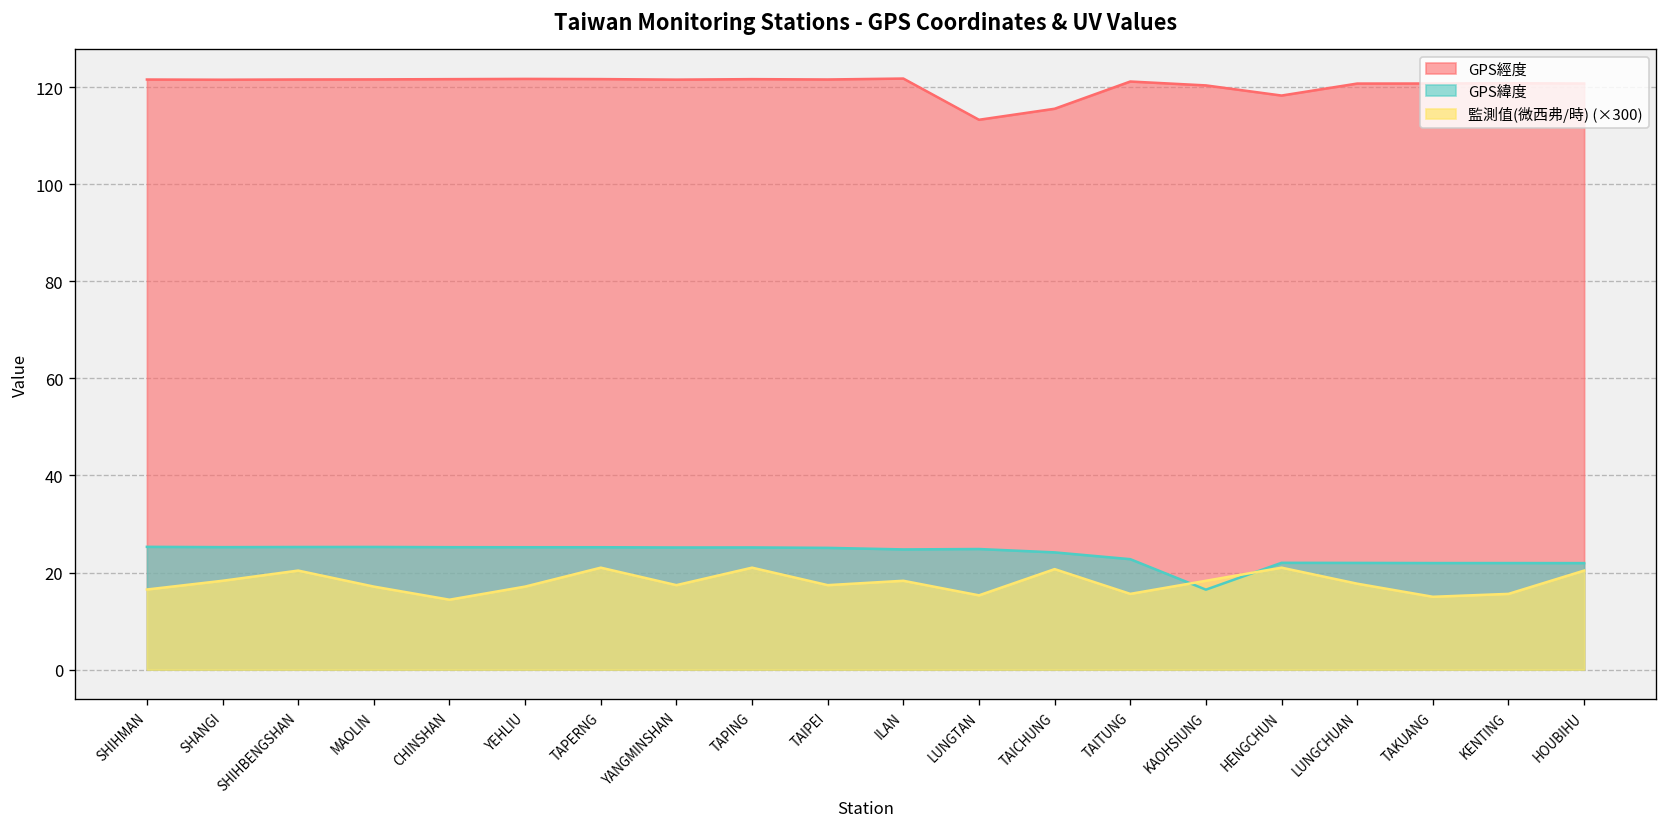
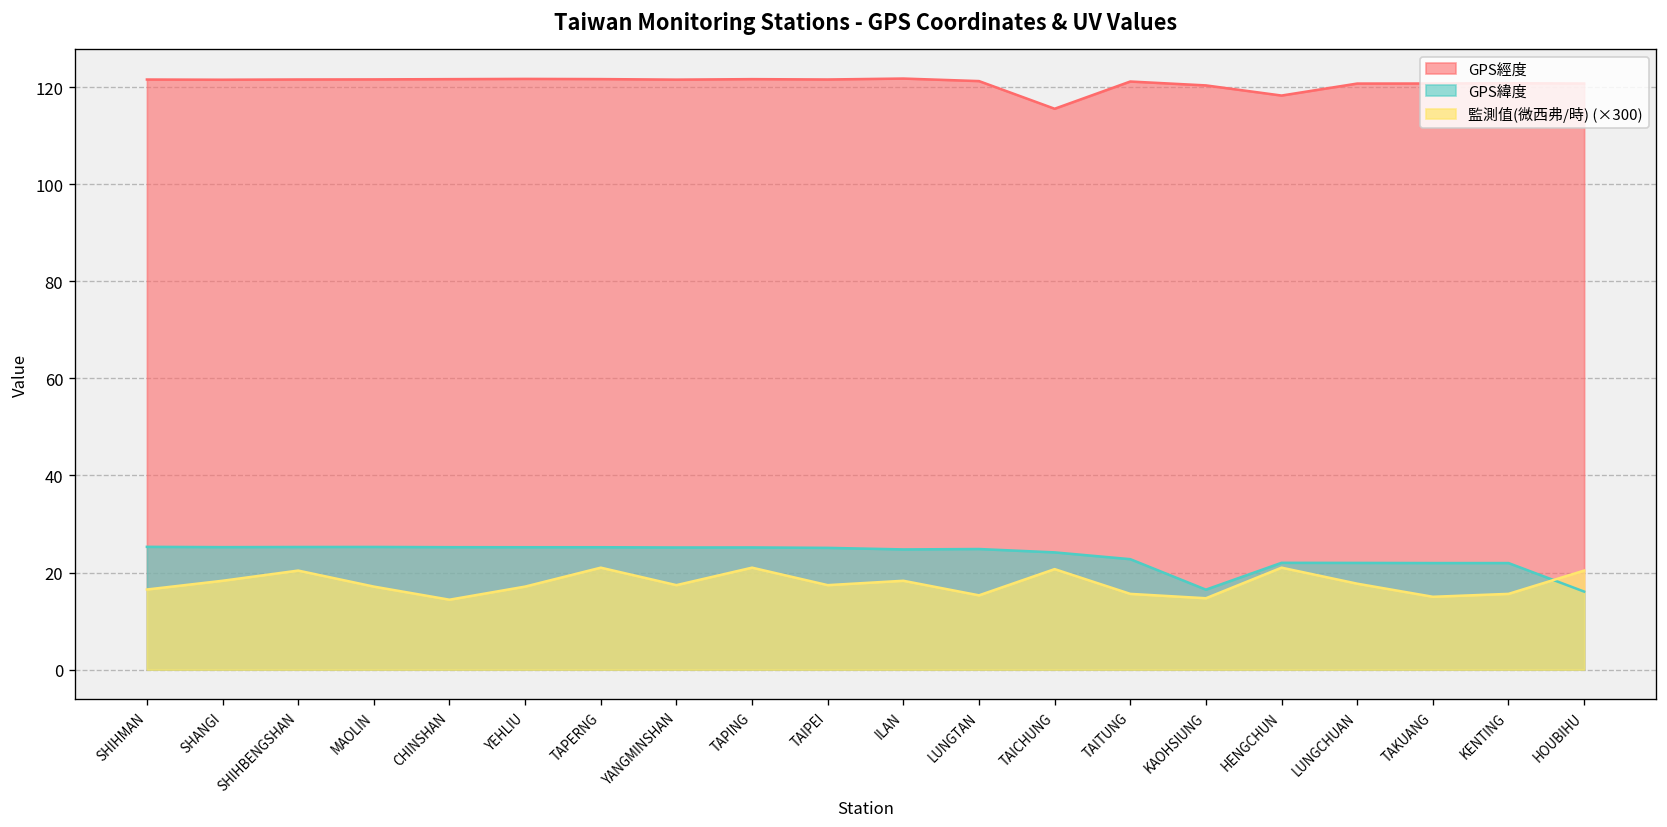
GPS經度, LUNGTAN: 113 -> 121
監測值(微西弗/時) (×300), KAOHSIUNG: 18 -> 15
GPS緯度, HOUBIHU: 22 -> 16
